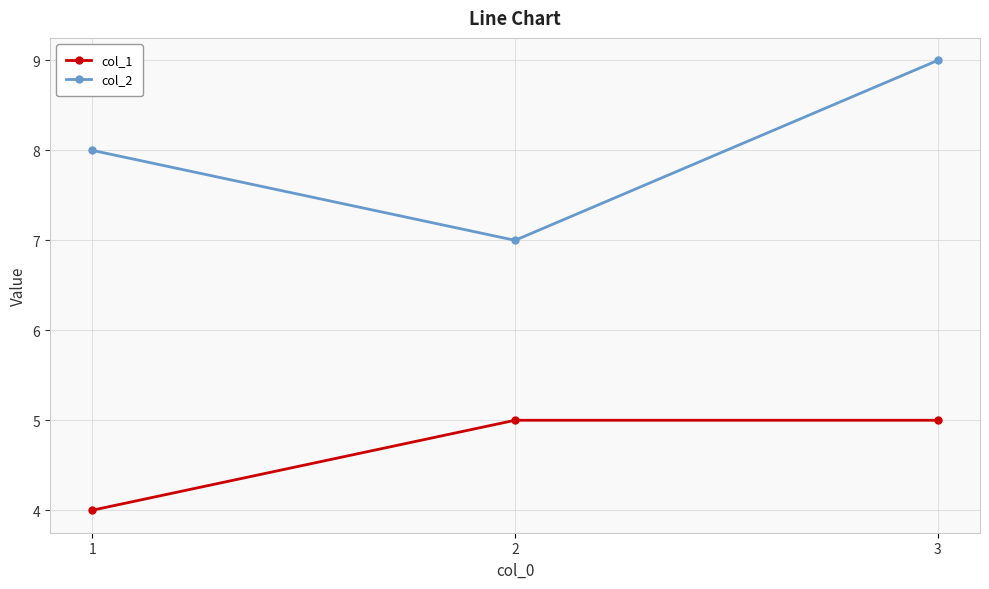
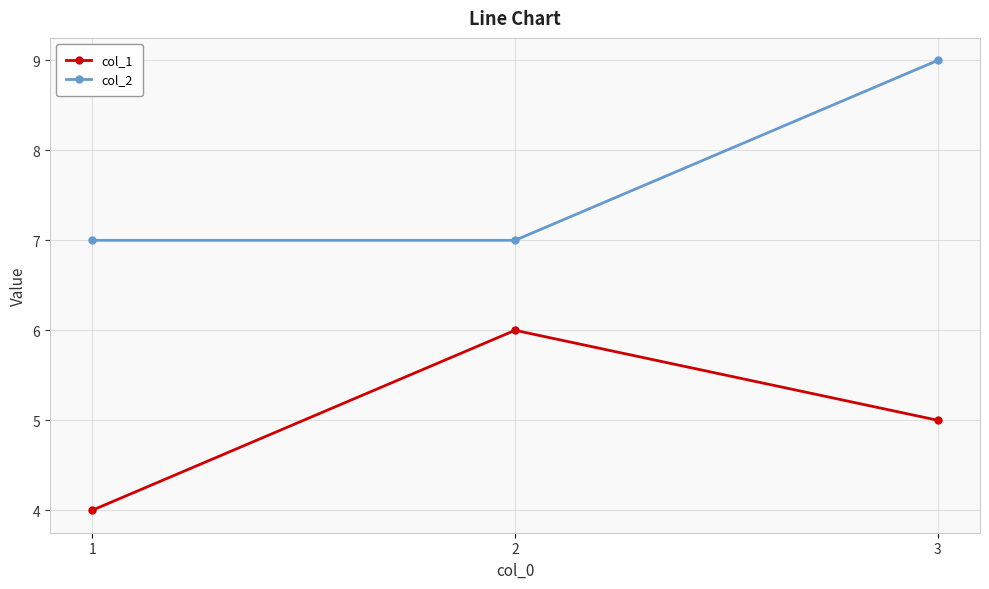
col_2, 1: 8 -> 7
col_1, 2: 5 -> 6
